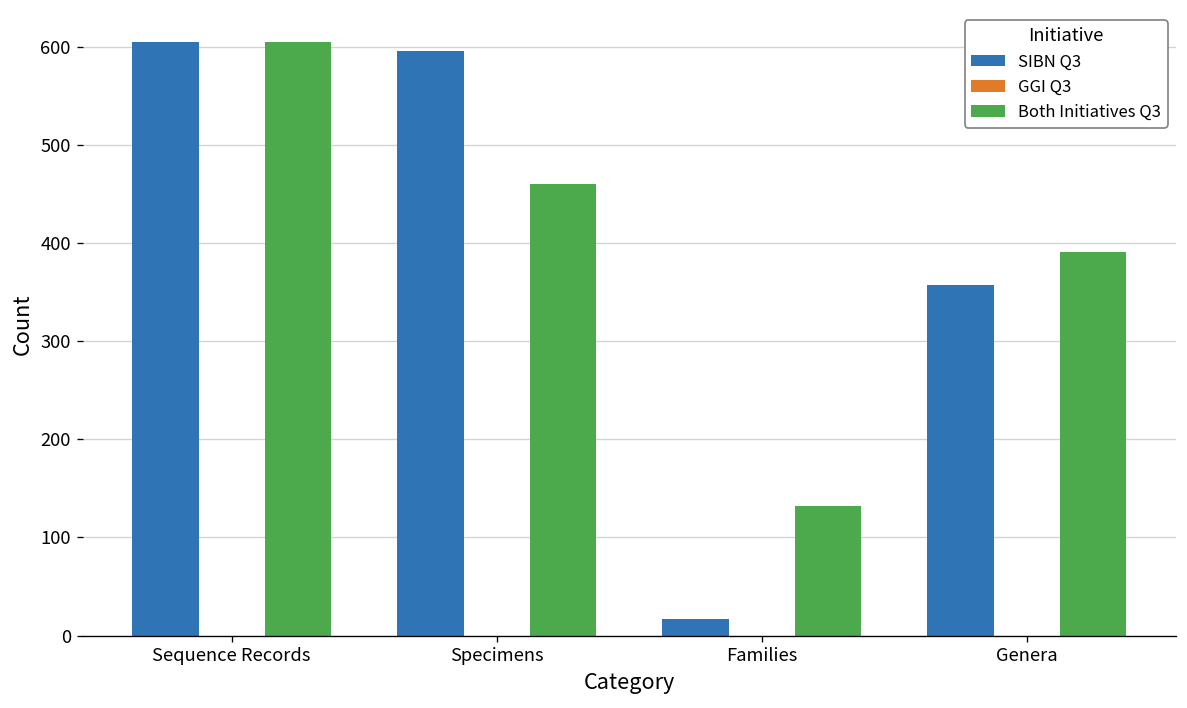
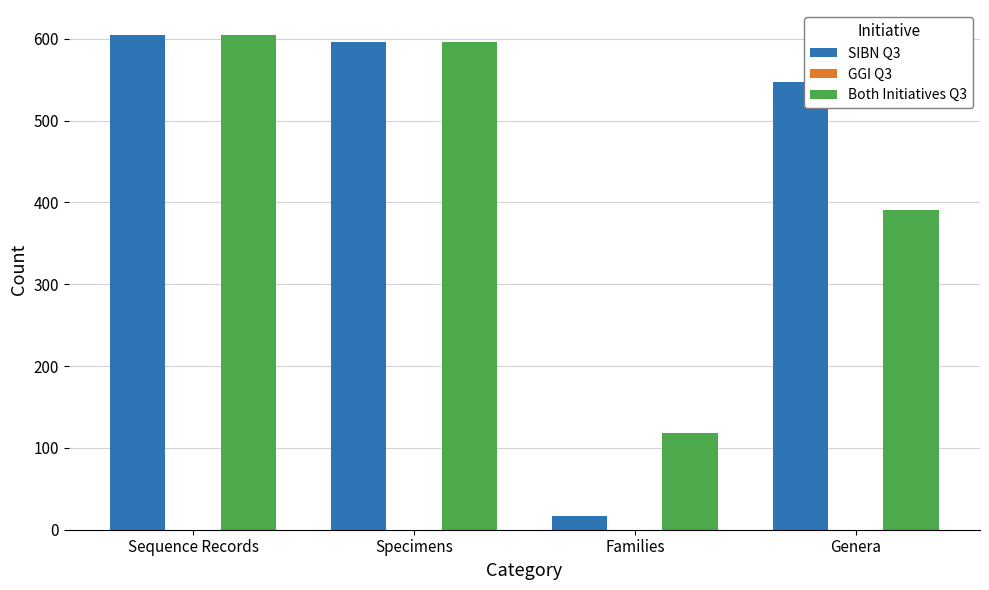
Both Initiatives Q3, Specimens: 460 -> 600
Both Initiatives Q3, Families: 130 -> 120
SIBN Q3, Genera: 360 -> 550
